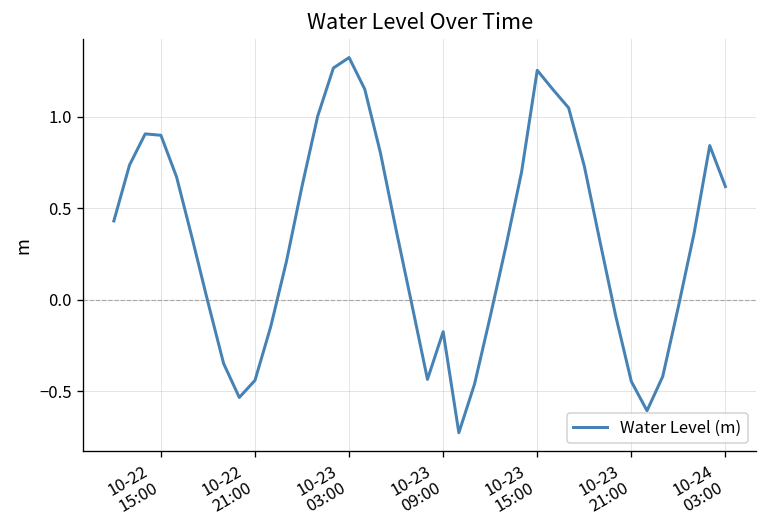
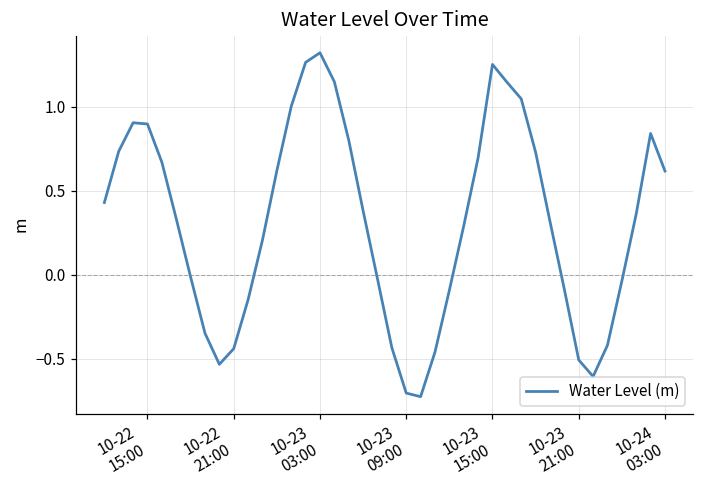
10-23 09:00: -0.17 -> -0.70
10-23 21:00: -0.45 -> -0.51
